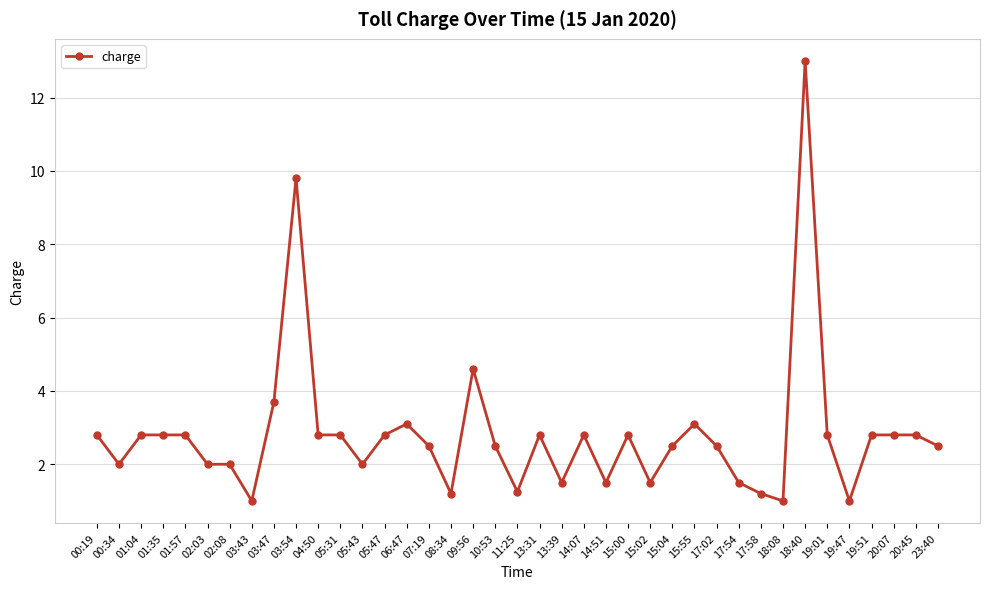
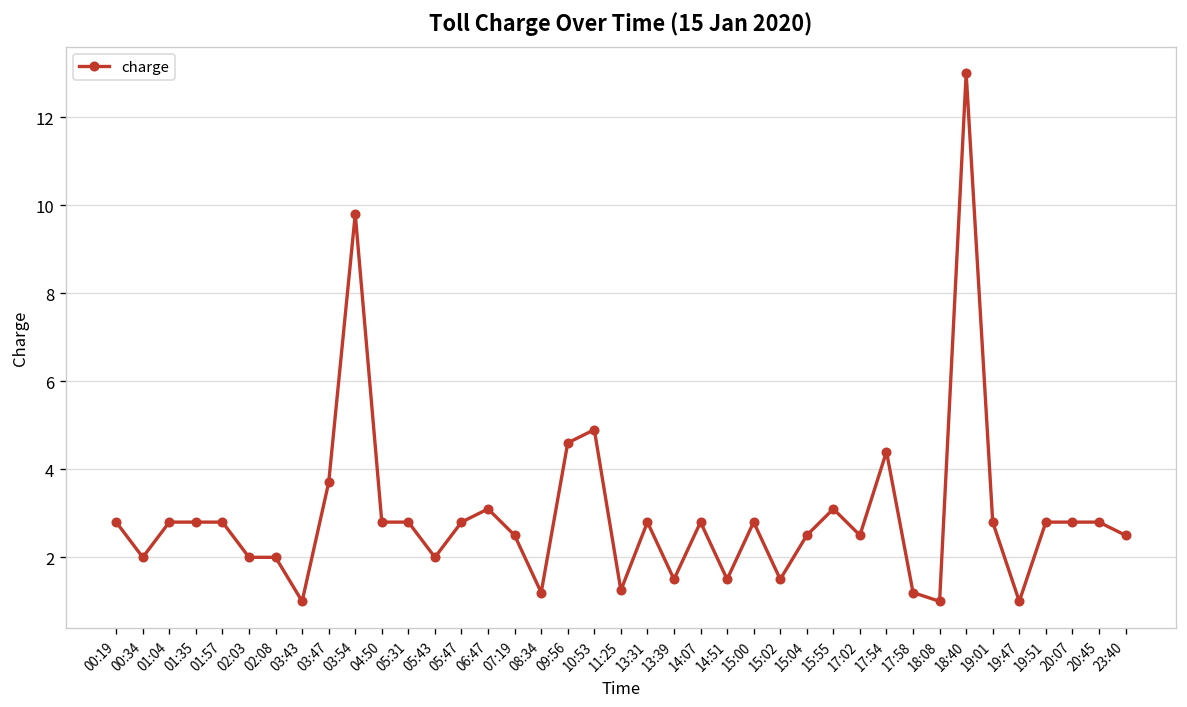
10:53: 2.5 -> 4.9
17:54: 1.5 -> 4.4
